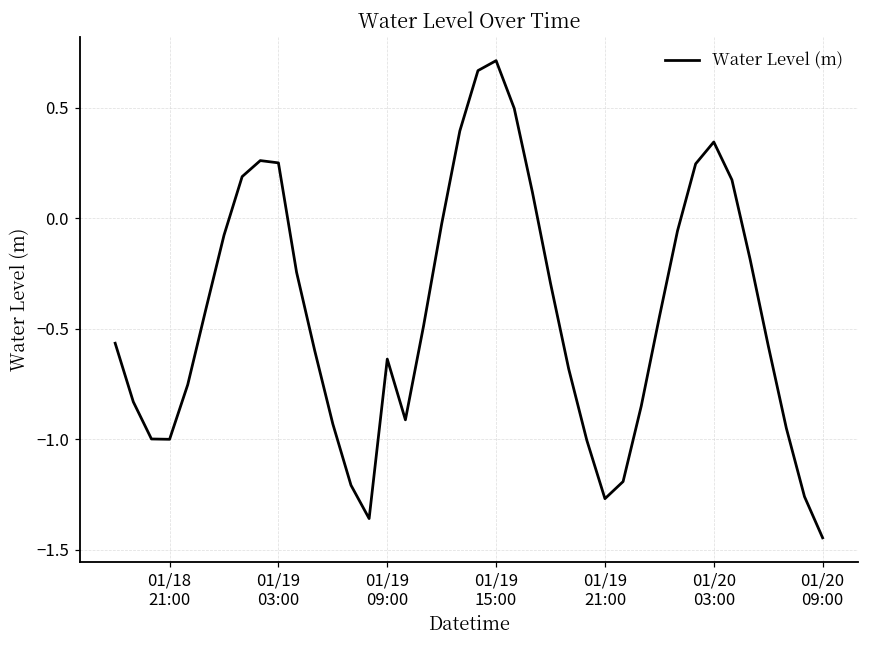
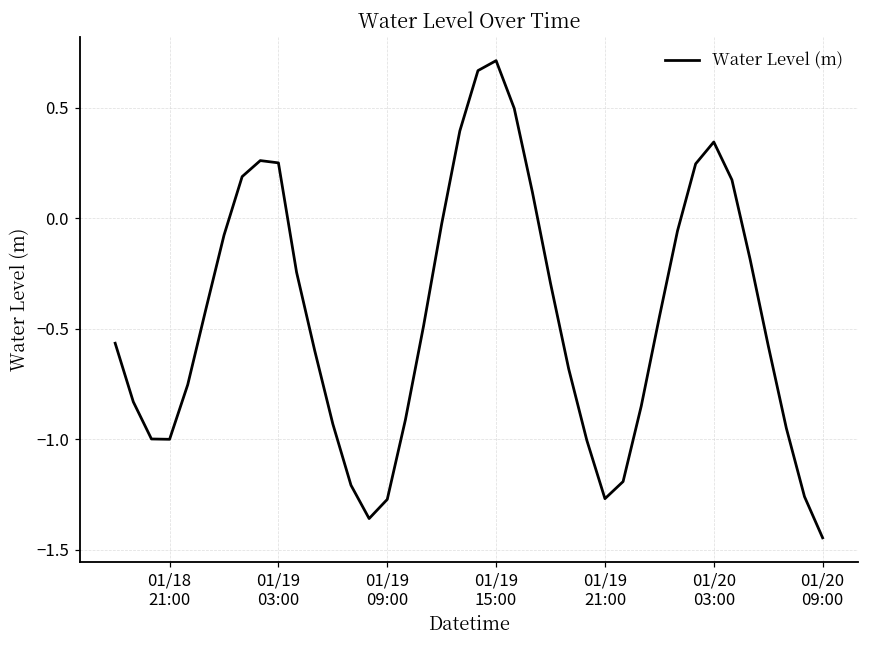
01/19 09:00: -0.64 -> -1.27
